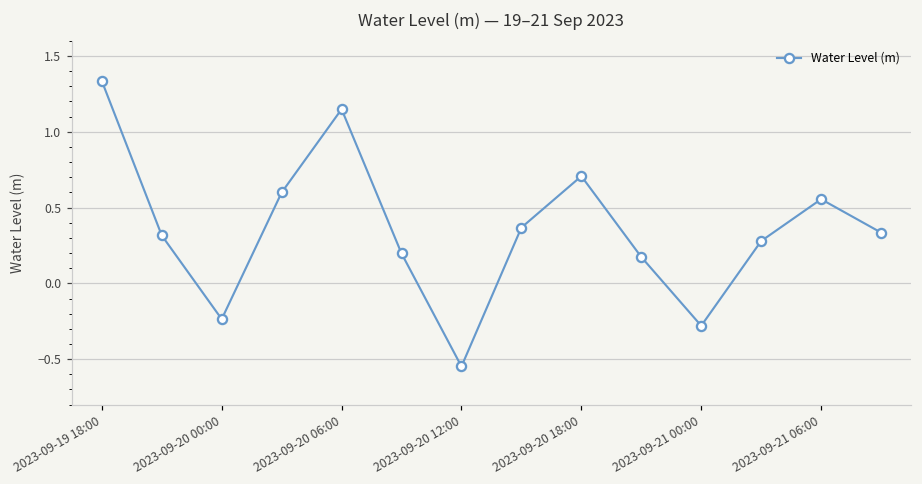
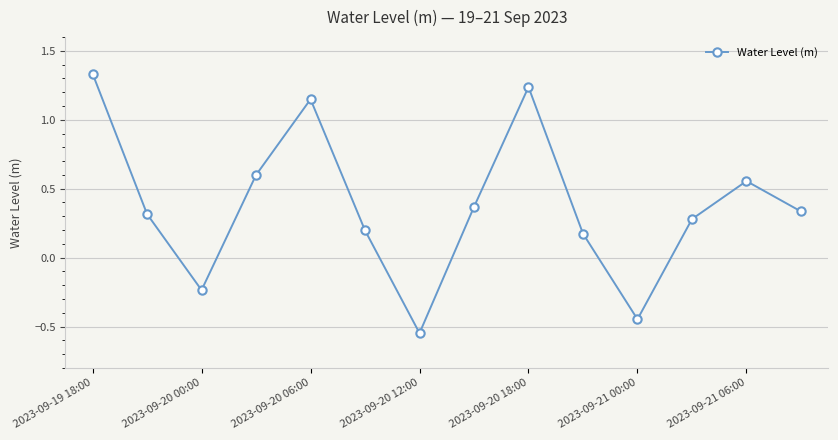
2023-09-20 18:00: 0.71 -> 1.24
2023-09-21 00:00: -0.28 -> -0.45
